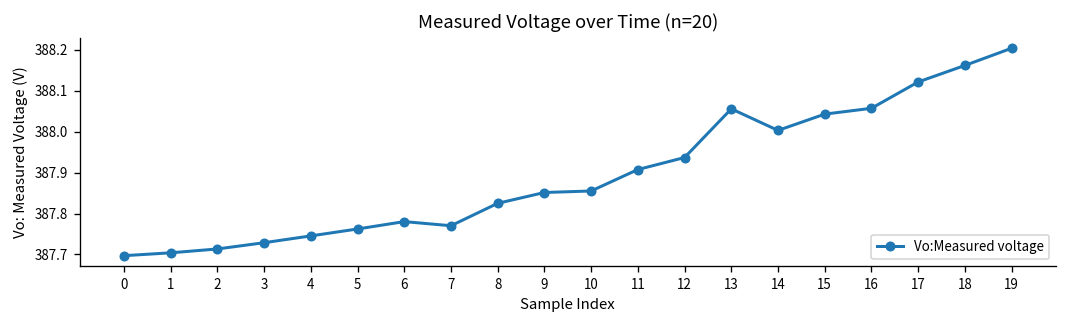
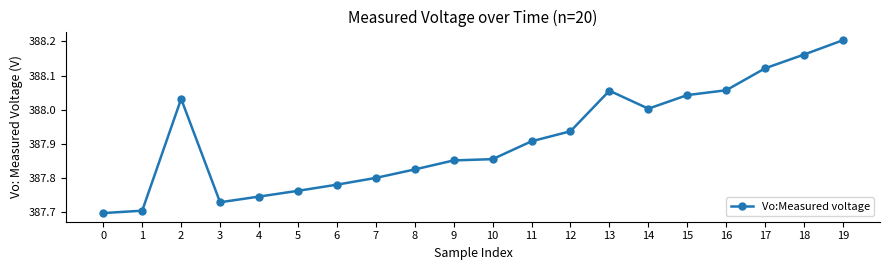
2: 387.71 -> 388.03
7: 387.77 -> 387.80
